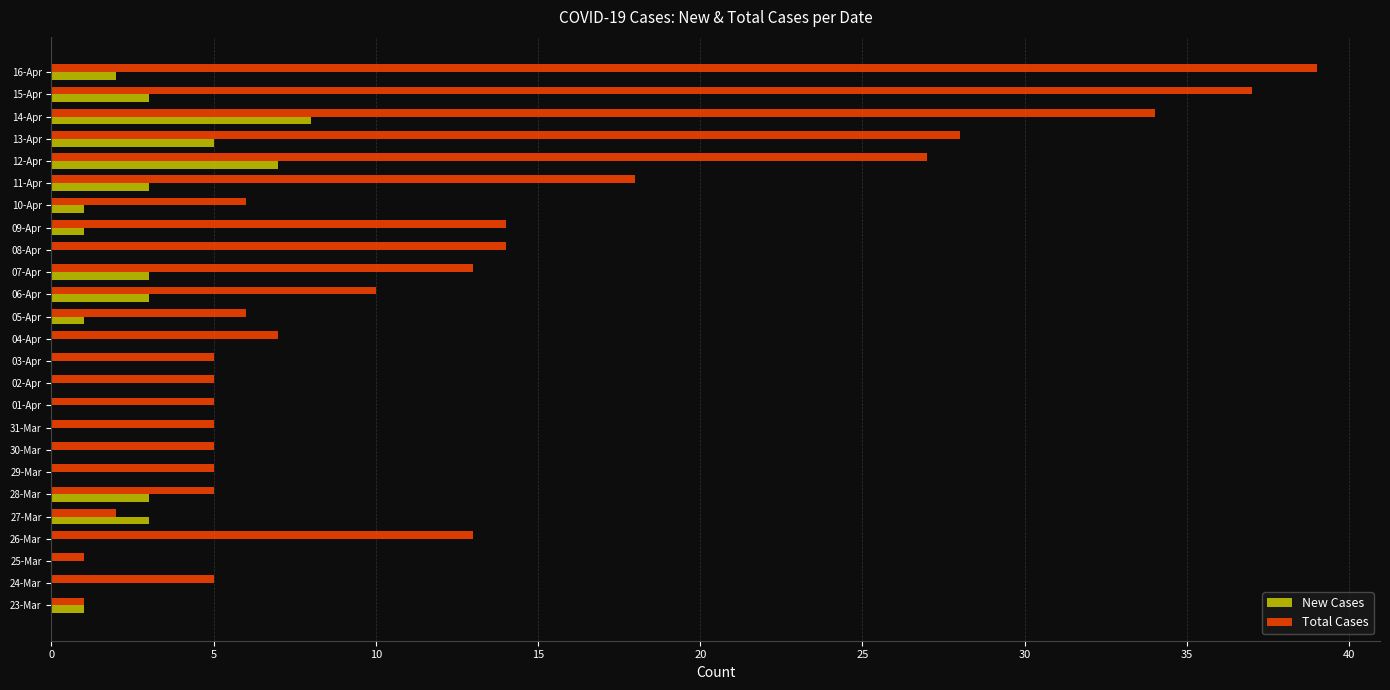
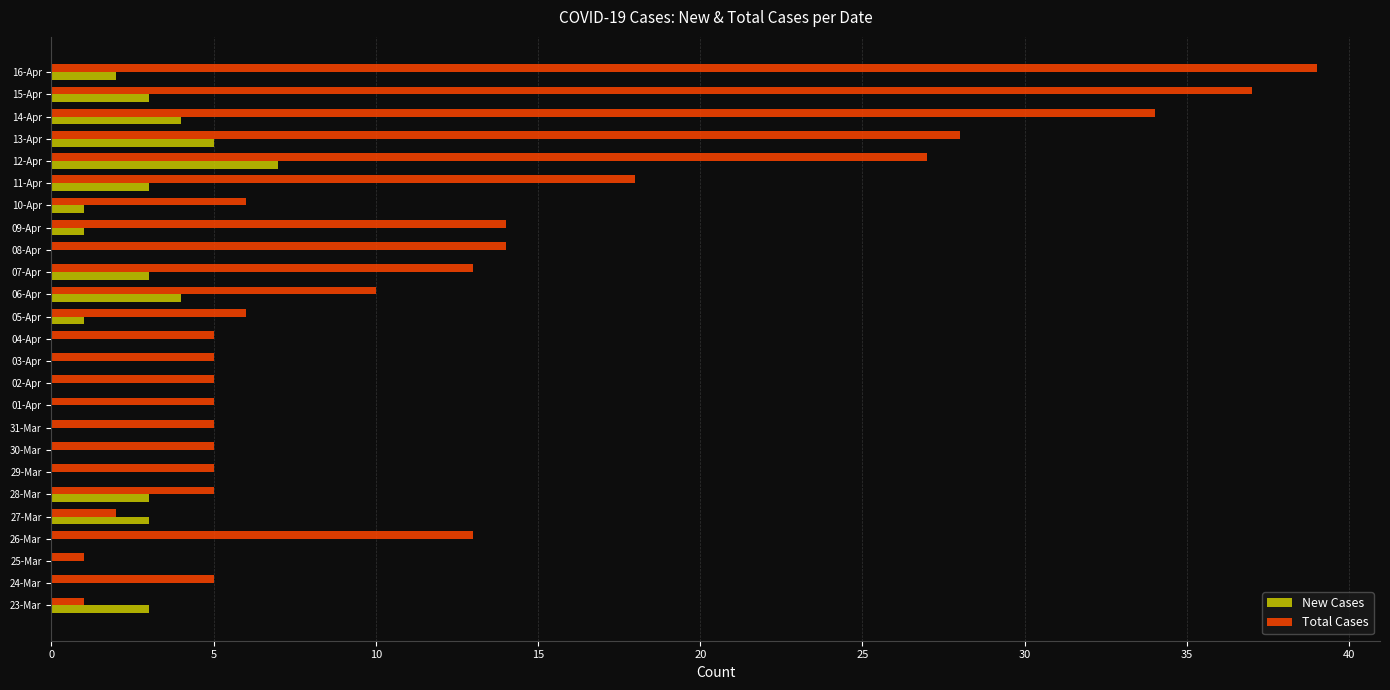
New Cases, 14-Apr: 8 -> 4
New Cases, 06-Apr: 3 -> 4
Total Cases, 04-Apr: 7 -> 5
New Cases, 23-Mar: 1 -> 3
